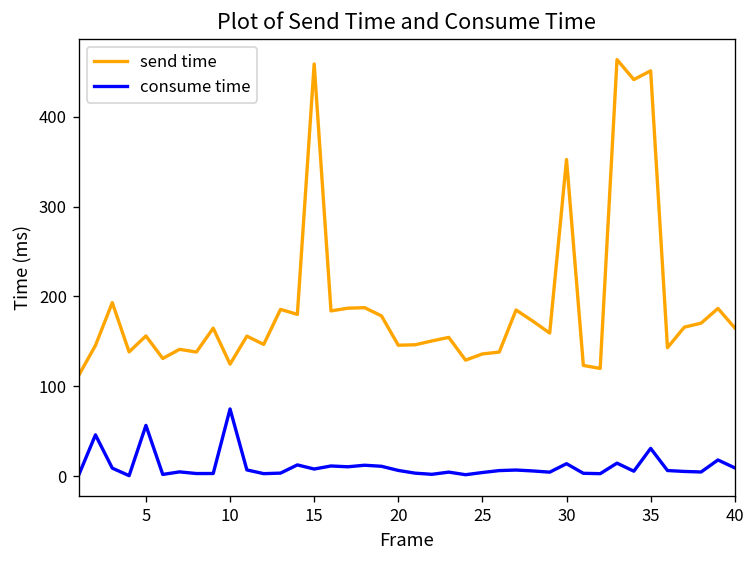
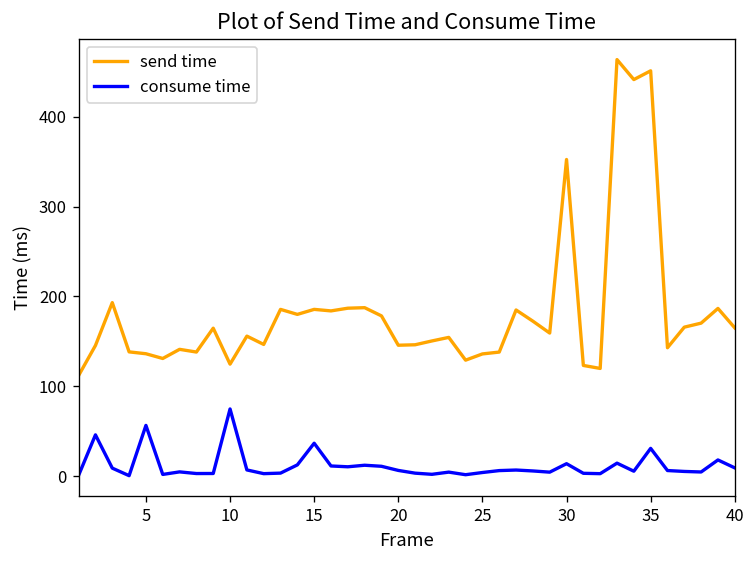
send time, 5: 160 -> 140
send time, 15: 460 -> 190
consume time, 15: 10 -> 40
